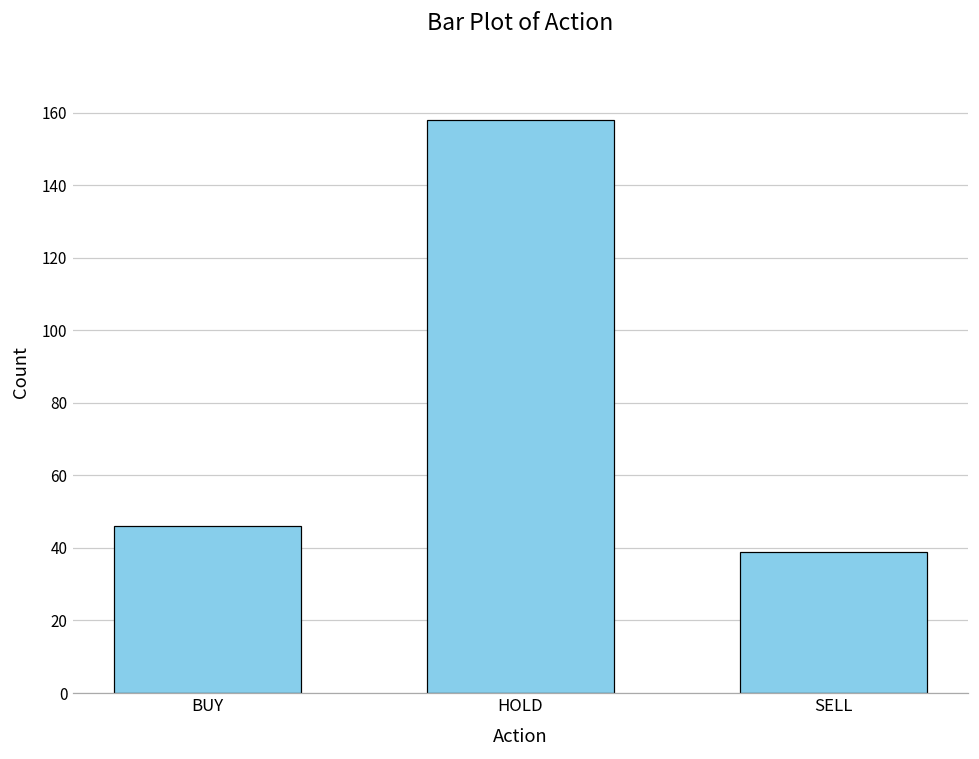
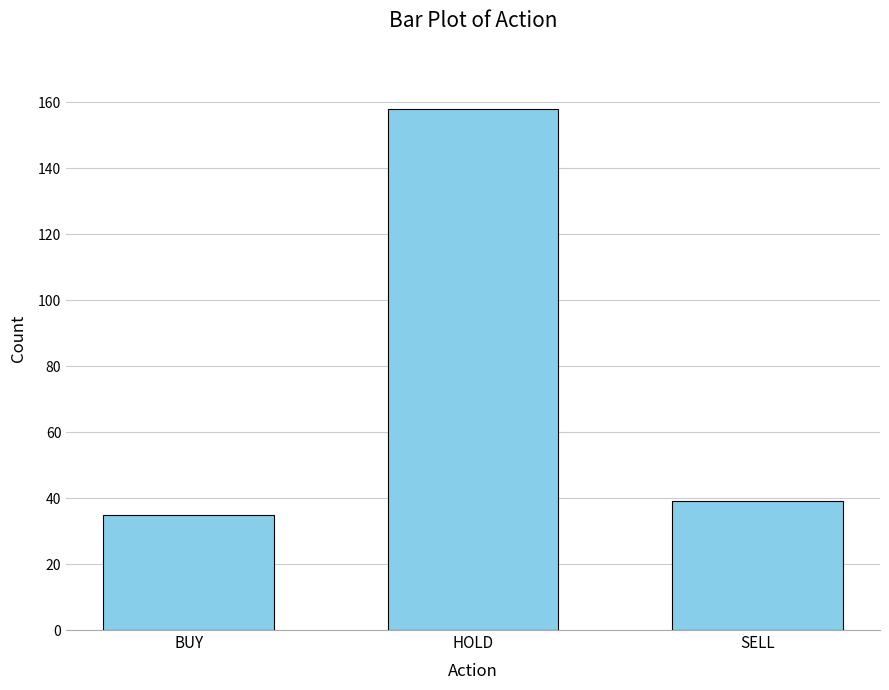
BUY: 46 -> 35
